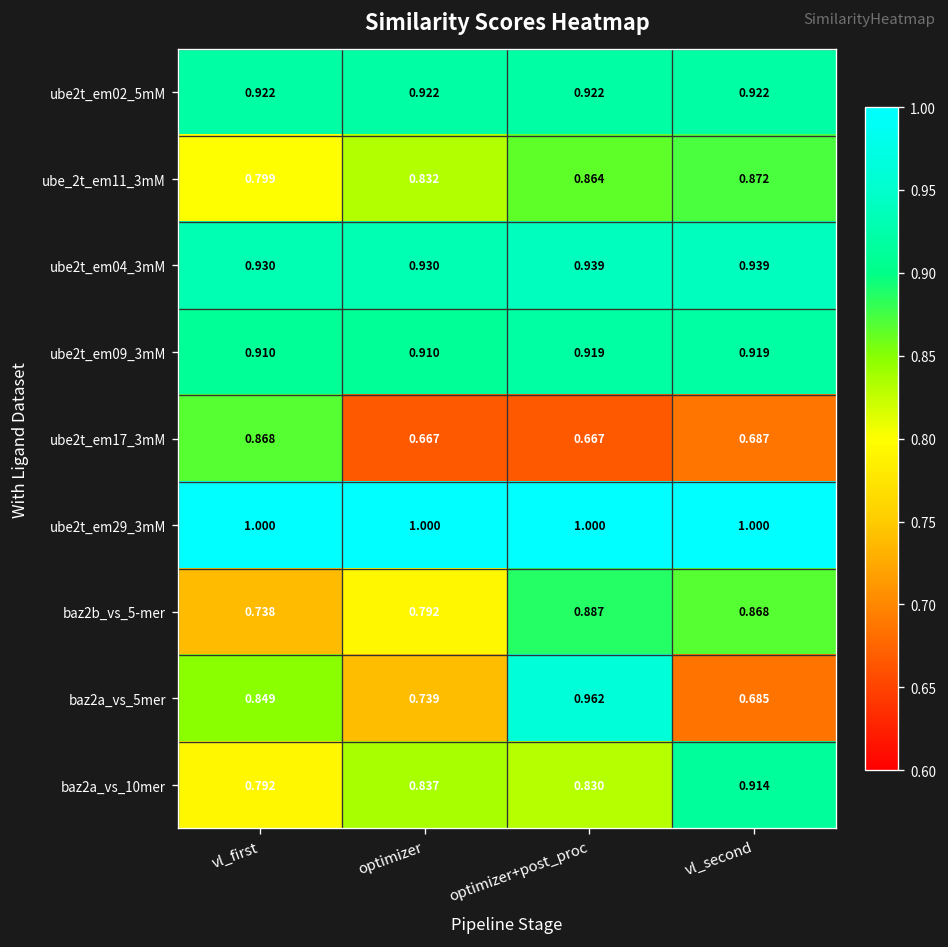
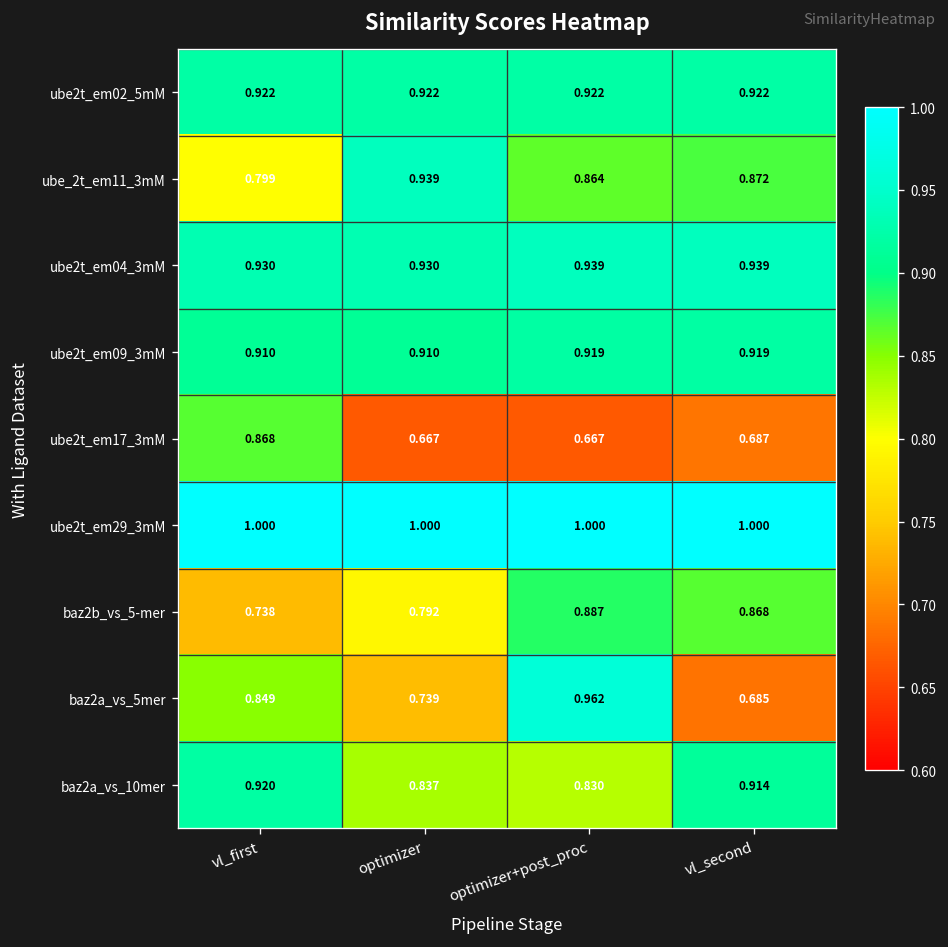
ube_2t_em11_3mM, optimizer: 0.832 -> 0.939
baz2a_vs_10mer, vl_first: 0.792 -> 0.920
